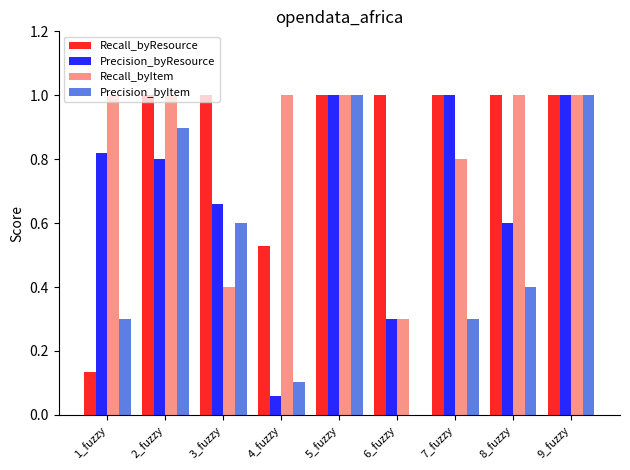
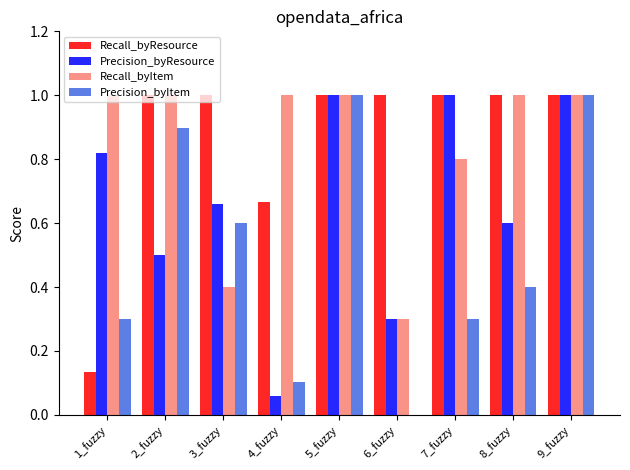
Precision_byResource, 2_fuzzy: 0.8 -> 0.5
Recall_byResource, 4_fuzzy: 0.53 -> 0.67
